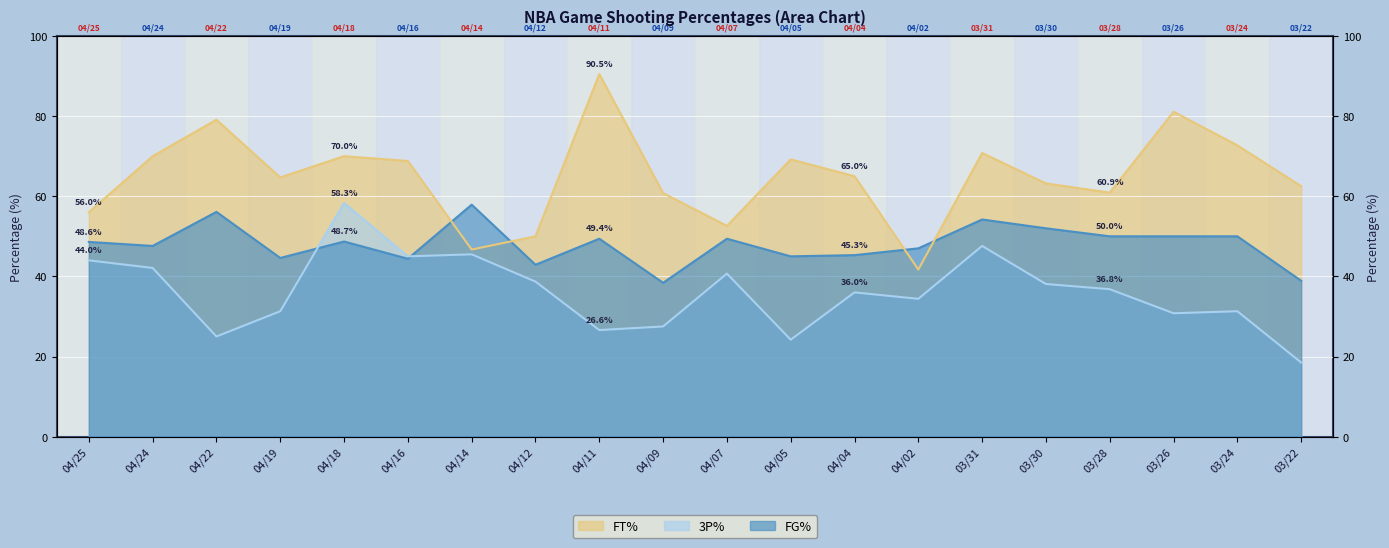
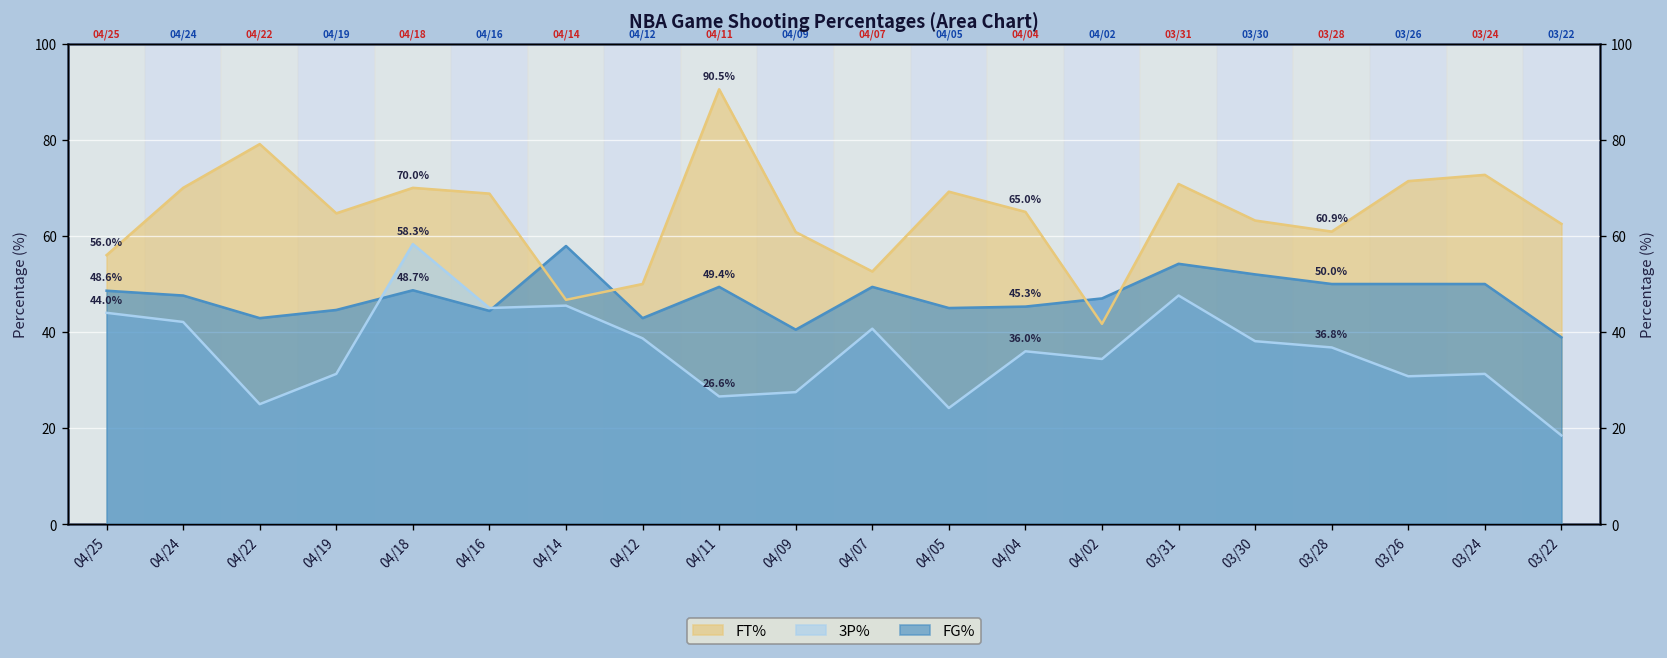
FG%, 04/22: 56 -> 43
FG%, 04/09: 38 -> 41
FT%, 03/26: 81 -> 71
